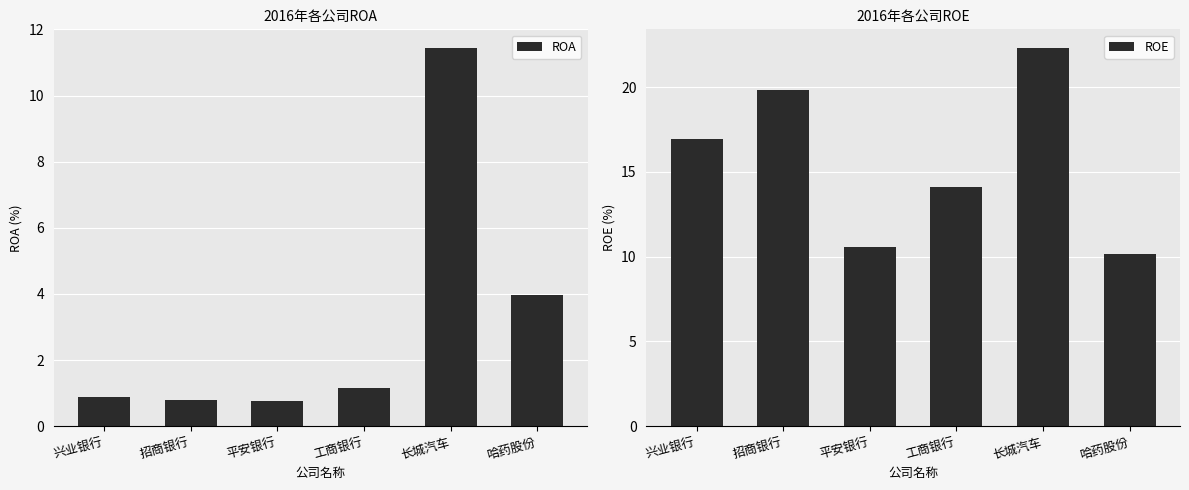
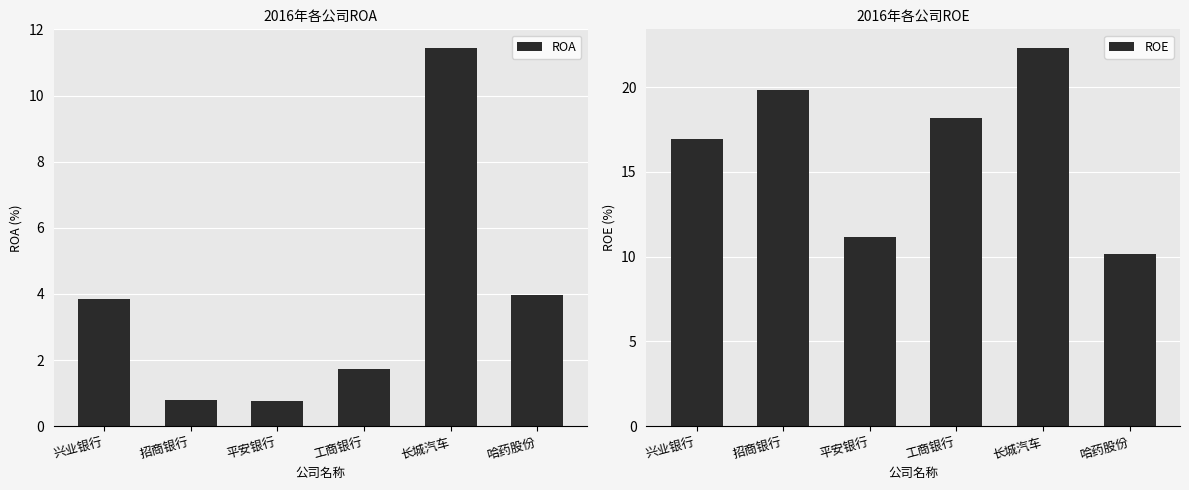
2016年各公司ROA, 兴业银行: 0.9 -> 3.8
2016年各公司ROA, 工商银行: 1.2 -> 1.7
2016年各公司ROE, 平安银行: 10.5 -> 11.2
2016年各公司ROE, 工商银行: 14.1 -> 18.2
